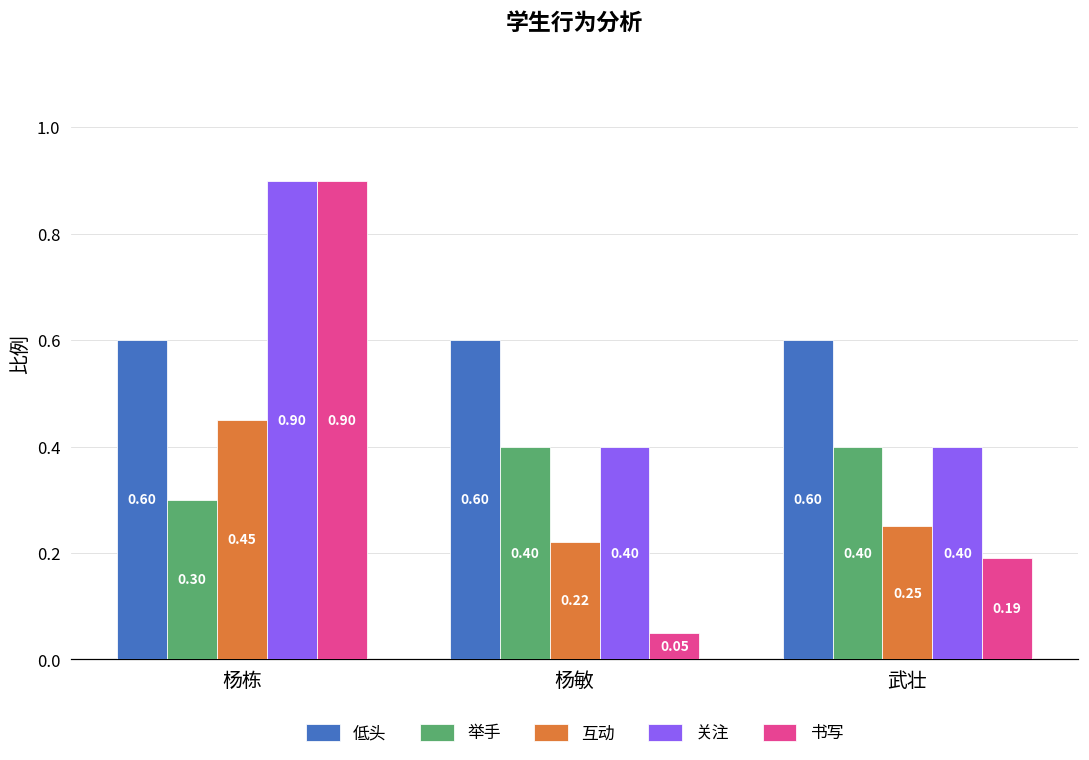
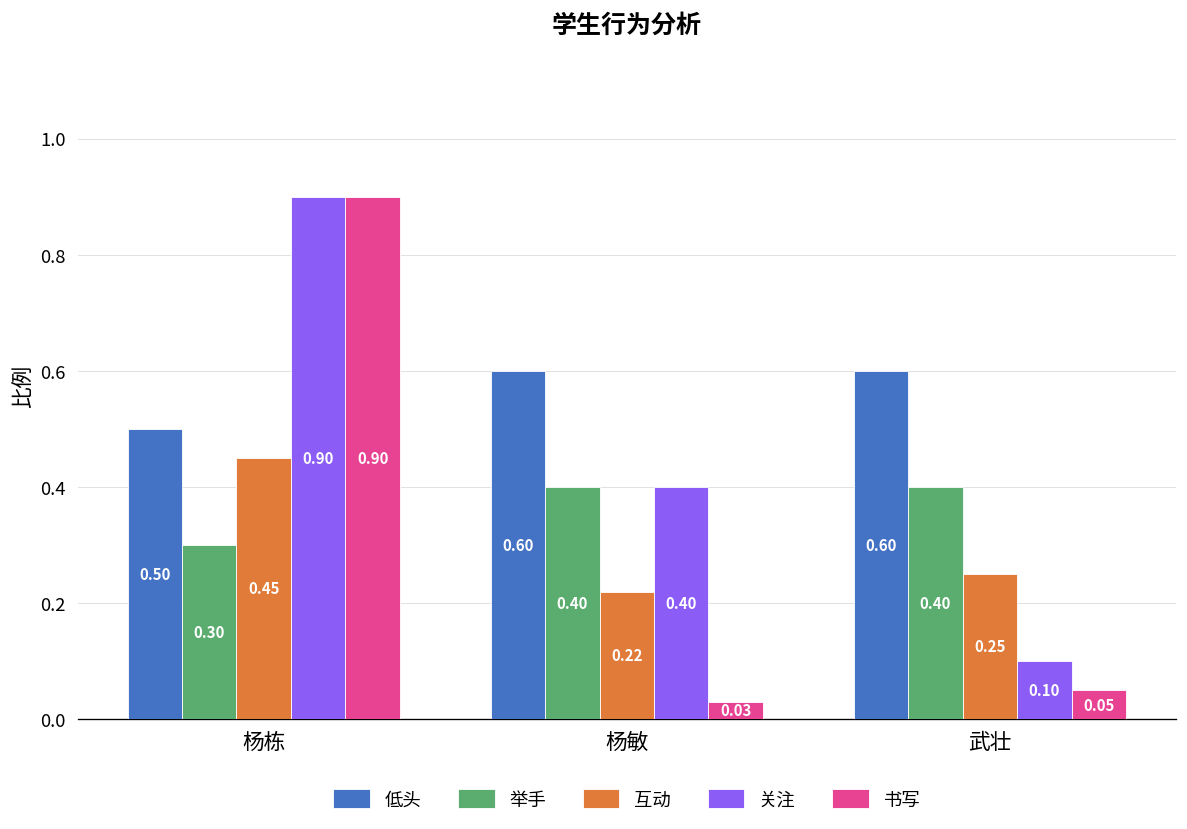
低头, 杨栋: 0.60 -> 0.50
书写, 杨敏: 0.05 -> 0.03
关注, 武壮: 0.40 -> 0.10
书写, 武壮: 0.19 -> 0.05
